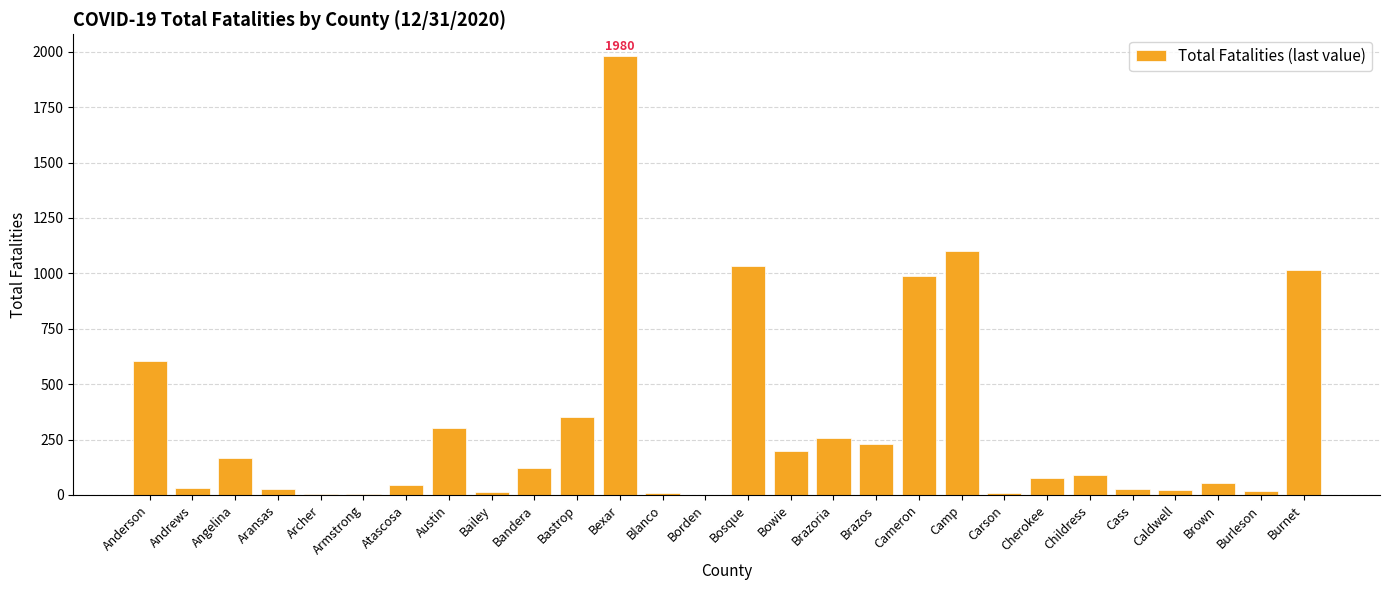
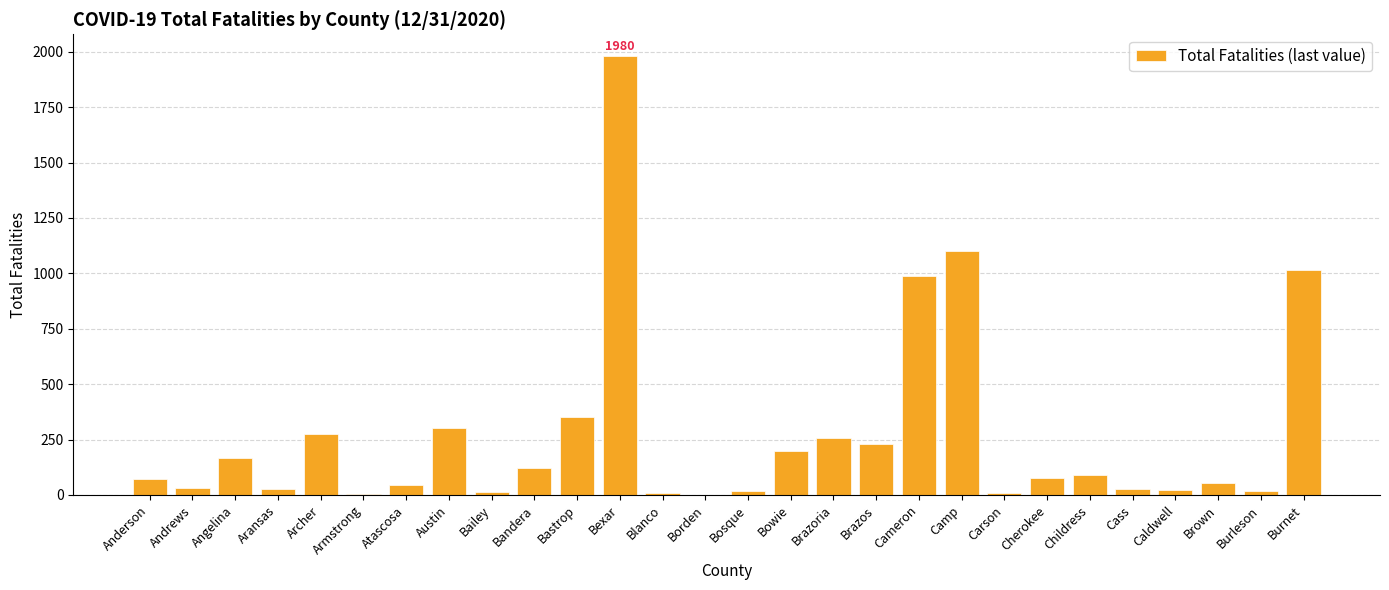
Anderson: 600 -> 70
Archer: 10 -> 280
Bosque: 1030 -> 20
